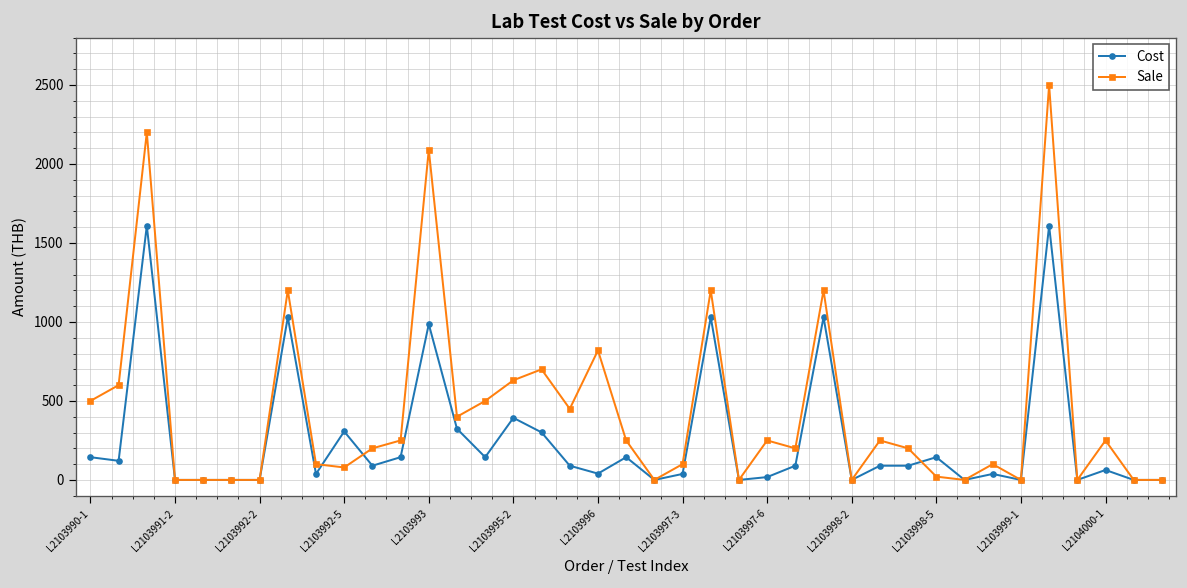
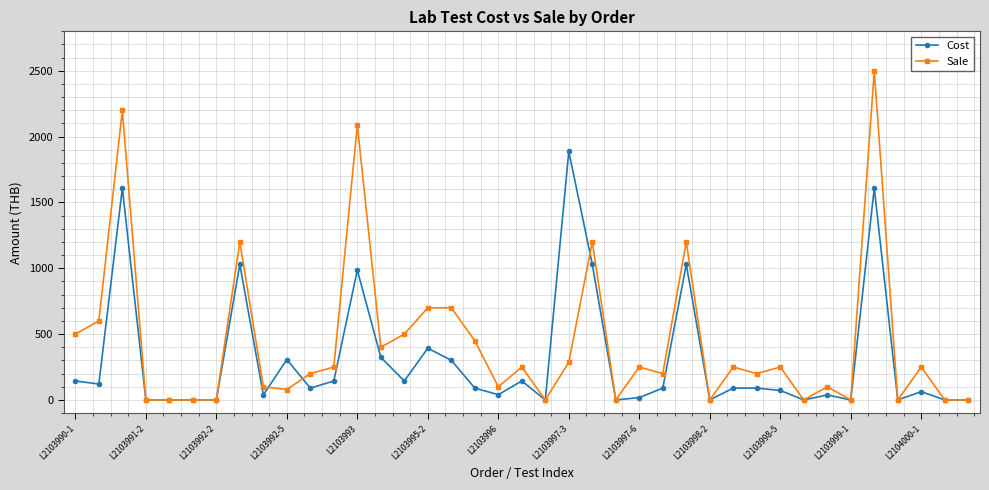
Sale, L2103995-2: 630 -> 700
Sale, L2103996: 820 -> 100
Cost, L2103997-3: 40 -> 1890
Sale, L2103997-3: 100 -> 290
Cost, L2103998-5: 140 -> 70
Sale, L2103998-5: 20 -> 250
